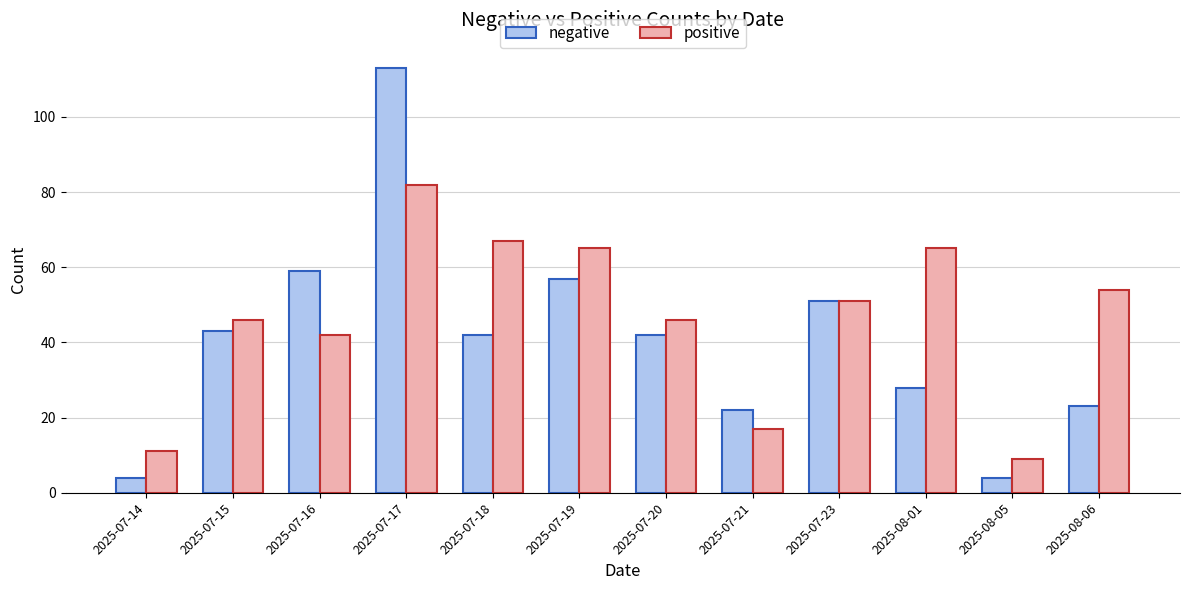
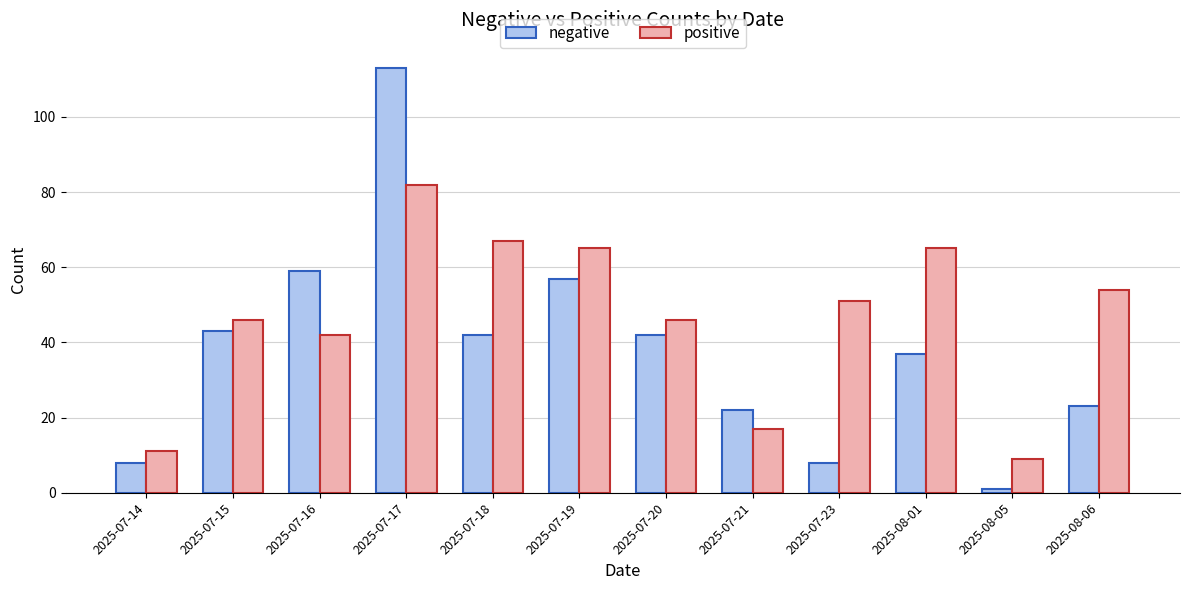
negative, 2025-07-14: 4 -> 8
negative, 2025-07-23: 51 -> 8
negative, 2025-08-01: 28 -> 37
negative, 2025-08-05: 4 -> 1
